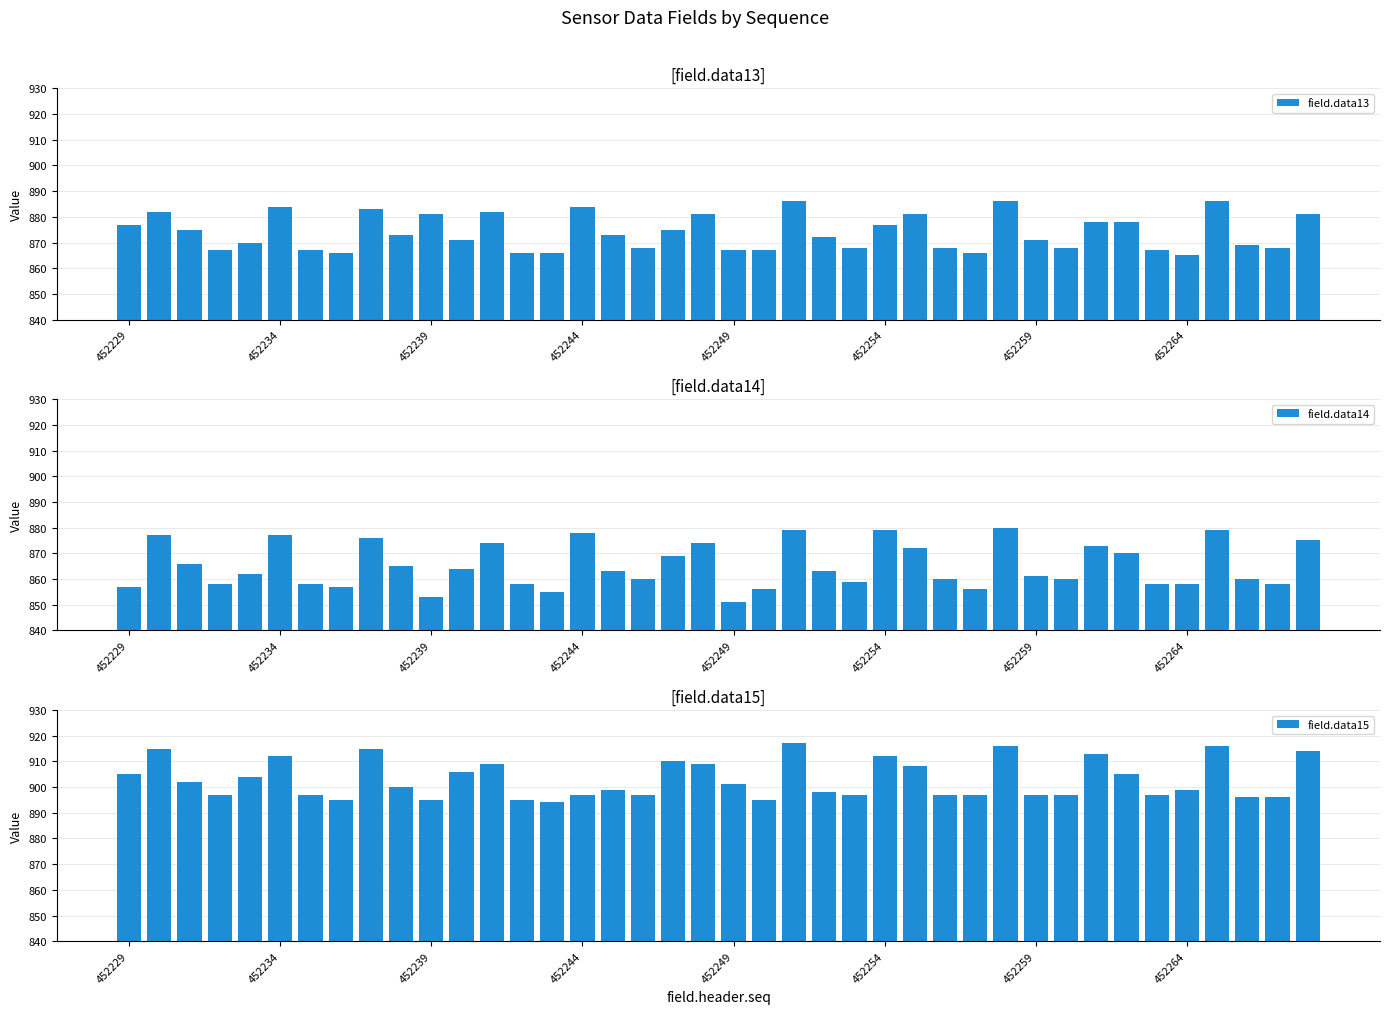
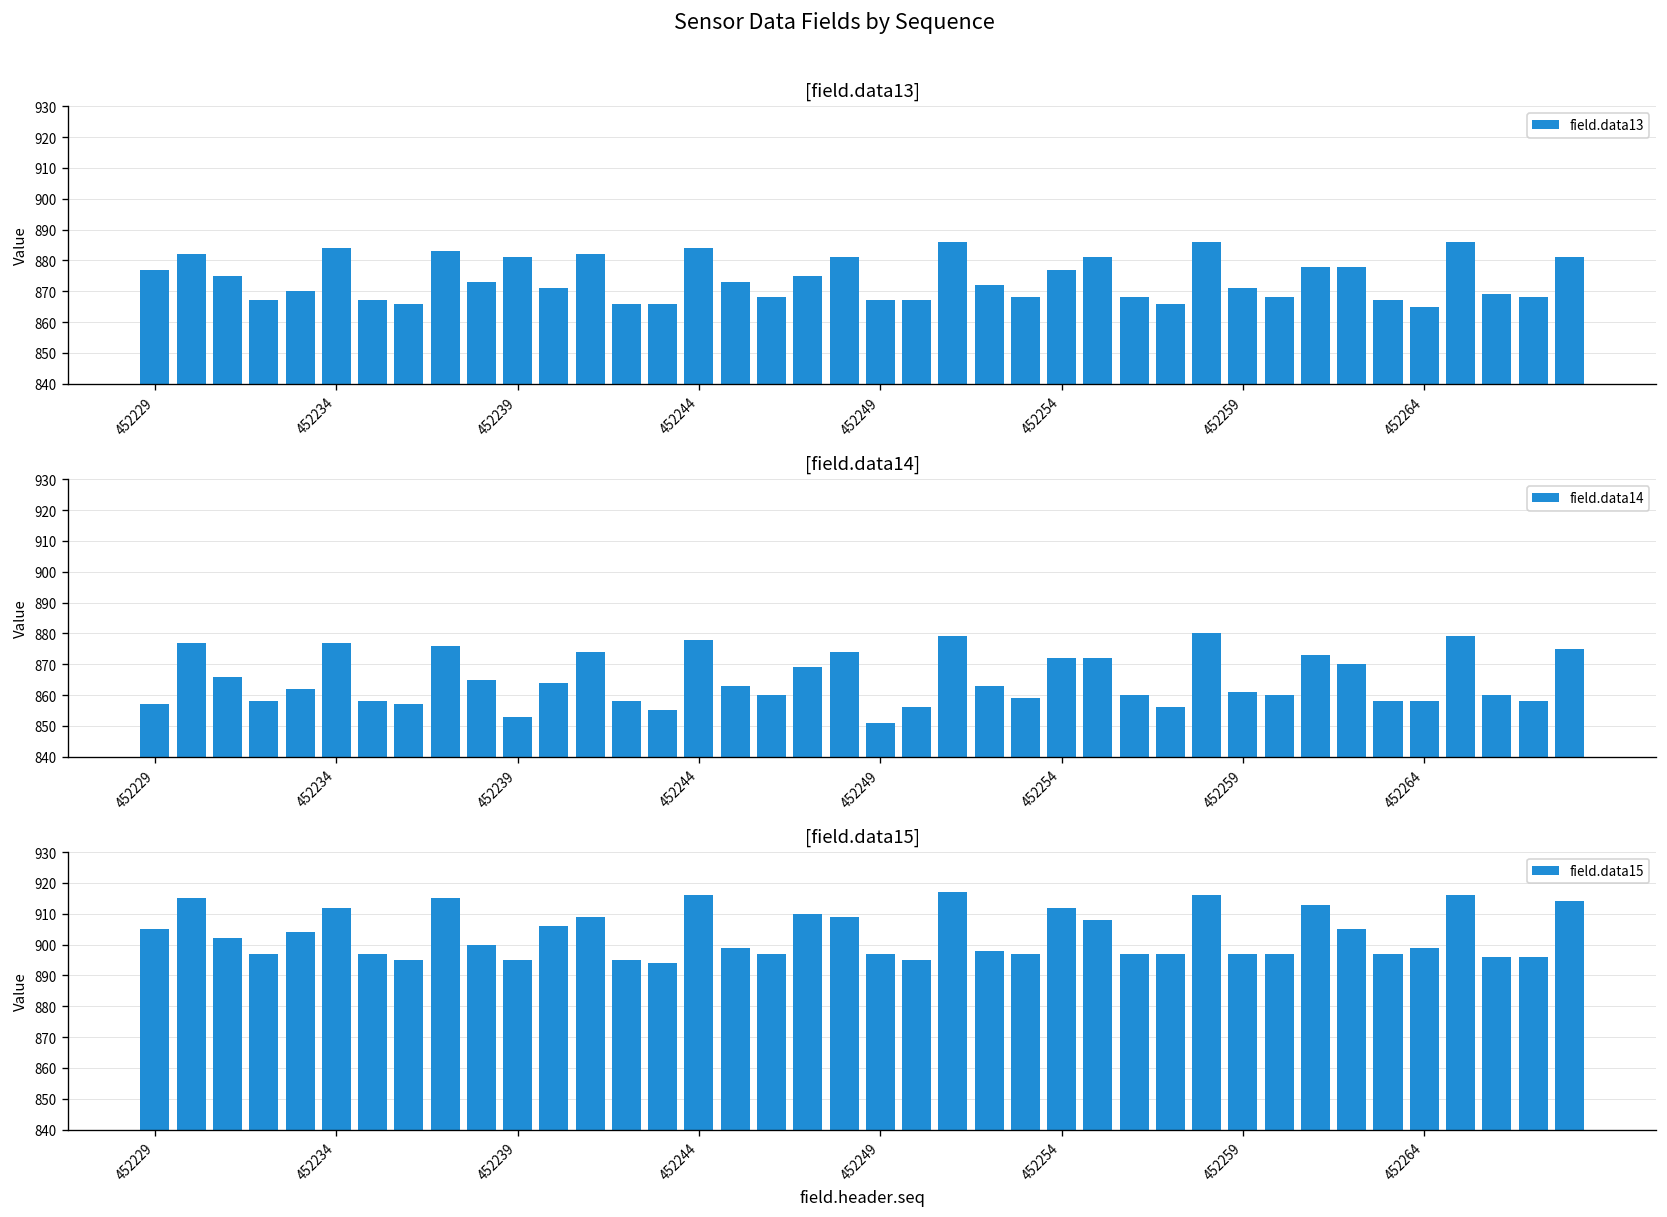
[field.data14], 452254: 879 -> 872
[field.data15], 452244: 897 -> 916
[field.data15], 452249: 901 -> 897
